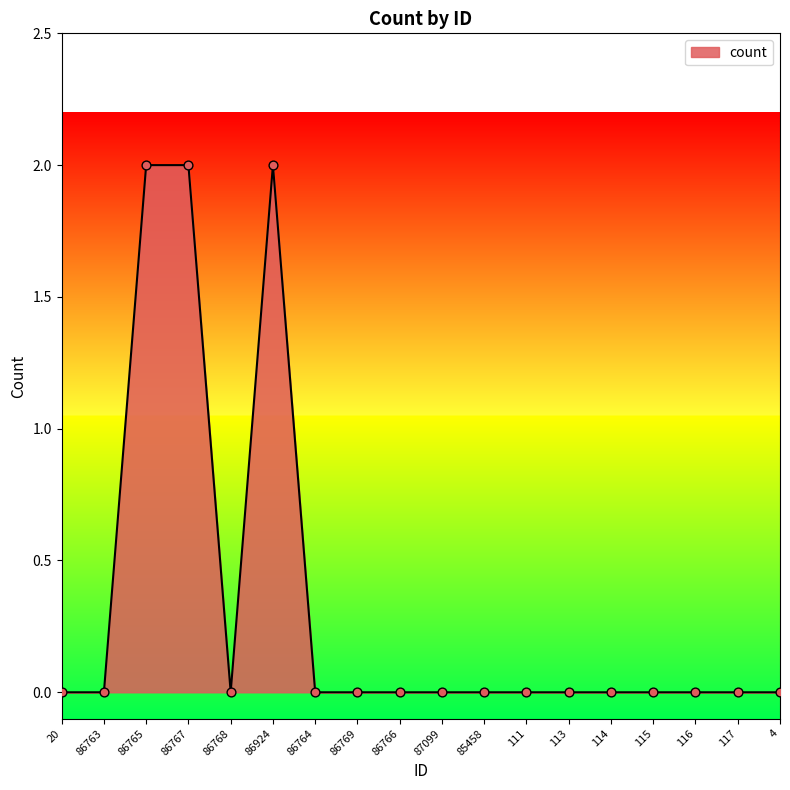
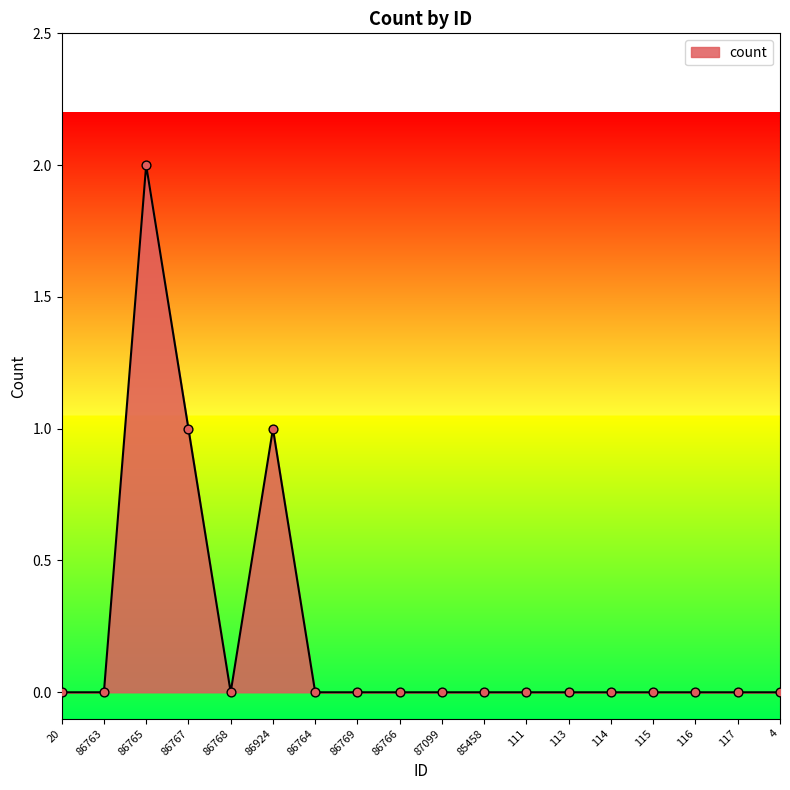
86767: 2 -> 1
86924: 2 -> 1
